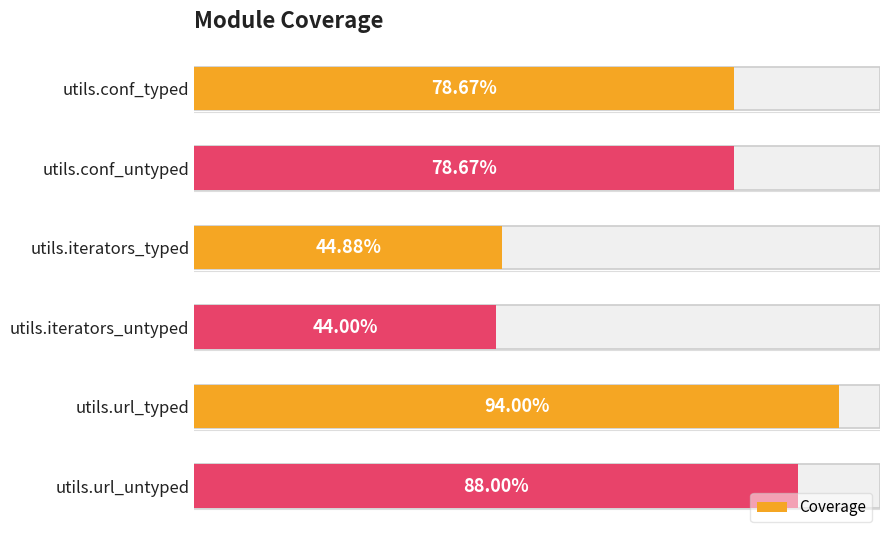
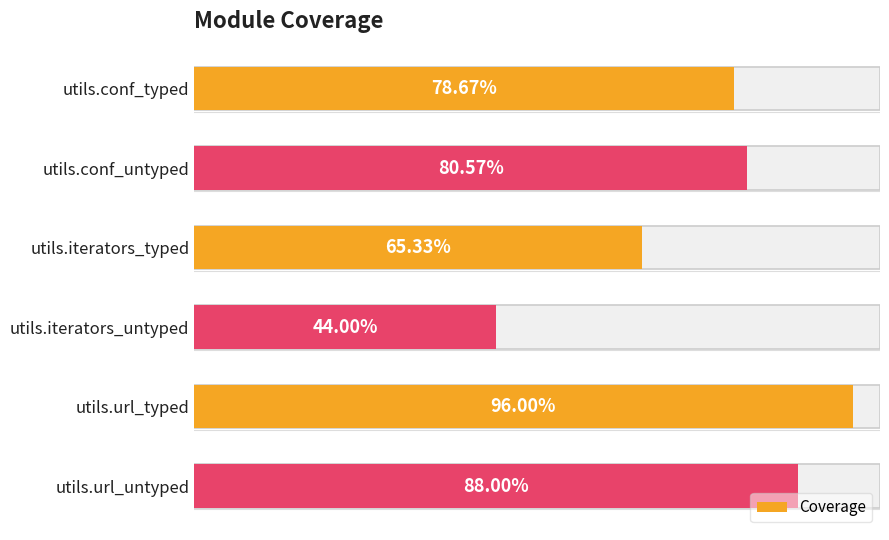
Coverage, utils.conf_untyped: 78.67% -> 80.57%
Coverage, utils.iterators_typed: 44.88% -> 65.33%
Coverage, utils.url_typed: 94.00% -> 96.00%
